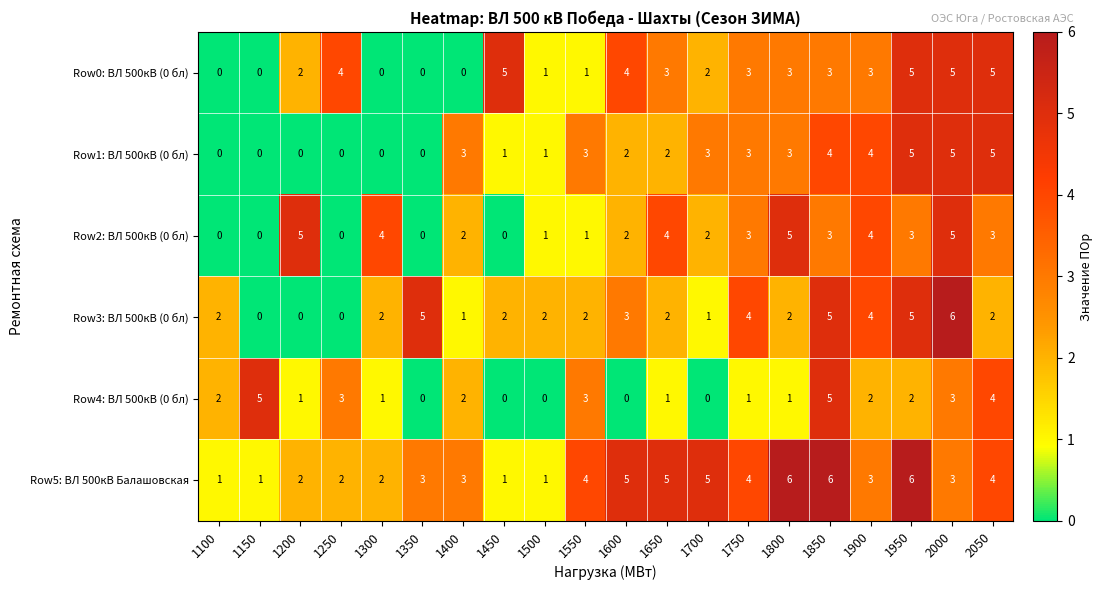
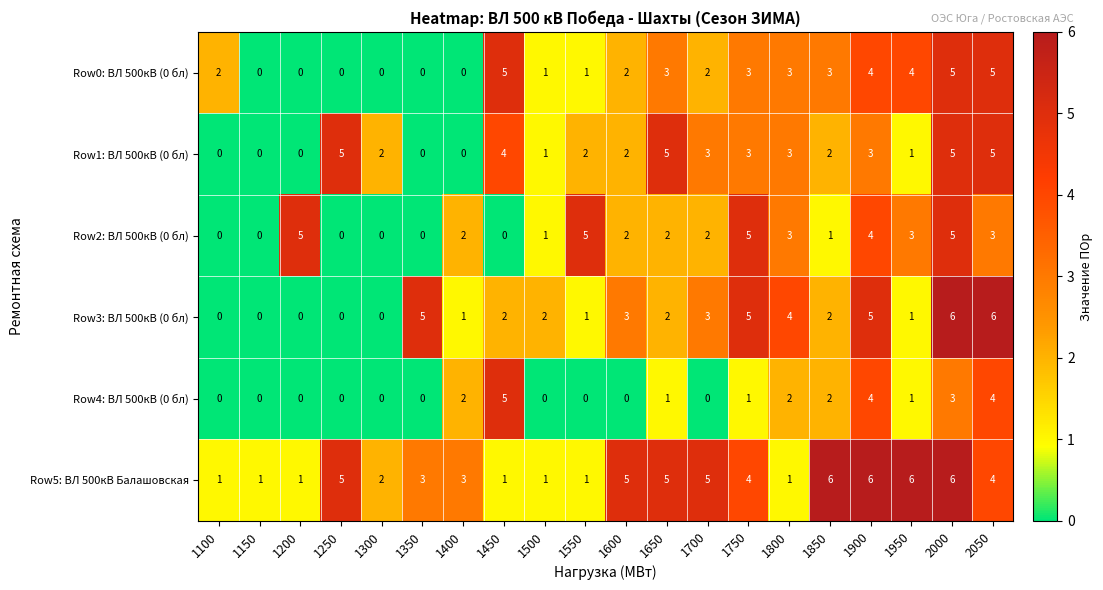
Row0: ВЛ 500кВ (0 бл), 1100: 0 -> 2
Row0: ВЛ 500кВ (0 бл), 1200: 2 -> 0
Row0: ВЛ 500кВ (0 бл), 1250: 4 -> 0
Row0: ВЛ 500кВ (0 бл), 1600: 4 -> 2
Row0: ВЛ 500кВ (0 бл), 1900: 3 -> 4
Row0: ВЛ 500кВ (0 бл), 1950: 5 -> 4
Row1: ВЛ 500кВ (0 бл), 1250: 0 -> 5
Row1: ВЛ 500кВ (0 бл), 1300: 0 -> 2
Row1: ВЛ 500кВ (0 бл), 1400: 3 -> 0
Row1: ВЛ 500кВ (0 бл), 1450: 1 -> 4
Row1: ВЛ 500кВ (0 бл), 1550: 3 -> 2
Row1: ВЛ 500кВ (0 бл), 1650: 2 -> 5
Row1: ВЛ 500кВ (0 бл), 1850: 4 -> 2
Row1: ВЛ 500кВ (0 бл), 1900: 4 -> 3
Row1: ВЛ 500кВ (0 бл), 1950: 5 -> 1
Row2: ВЛ 500кВ (0 бл), 1300: 4 -> 0
Row2: ВЛ 500кВ (0 бл), 1550: 1 -> 5
Row2: ВЛ 500кВ (0 бл), 1650: 4 -> 2
Row2: ВЛ 500кВ (0 бл), 1750: 3 -> 5
Row2: ВЛ 500кВ (0 бл), 1800: 5 -> 3
Row2: ВЛ 500кВ (0 бл), 1850: 3 -> 1
Row3: ВЛ 500кВ (0 бл), 1100: 2 -> 0
Row3: ВЛ 500кВ (0 бл), 1300: 2 -> 0
Row3: ВЛ 500кВ (0 бл), 1550: 2 -> 1
Row3: ВЛ 500кВ (0 бл), 1700: 1 -> 3
Row3: ВЛ 500кВ (0 бл), 1750: 4 -> 5
Row3: ВЛ 500кВ (0 бл), 1800: 2 -> 4
Row3: ВЛ 500кВ (0 бл), 1850: 5 -> 2
Row3: ВЛ 500кВ (0 бл), 1900: 4 -> 5
Row3: ВЛ 500кВ (0 бл), 1950: 5 -> 1
Row3: ВЛ 500кВ (0 бл), 2050: 2 -> 6
Row4: ВЛ 500кВ (0 бл), 1100: 2 -> 0
Row4: ВЛ 500кВ (0 бл), 1150: 5 -> 0
Row4: ВЛ 500кВ (0 бл), 1200: 1 -> 0
Row4: ВЛ 500кВ (0 бл), 1250: 3 -> 0
Row4: ВЛ 500кВ (0 бл), 1300: 1 -> 0
Row4: ВЛ 500кВ (0 бл), 1450: 0 -> 5
Row4: ВЛ 500кВ (0 бл), 1550: 3 -> 0
Row4: ВЛ 500кВ (0 бл), 1800: 1 -> 2
Row4: ВЛ 500кВ (0 бл), 1850: 5 -> 2
Row4: ВЛ 500кВ (0 бл), 1900: 2 -> 4
Row4: ВЛ 500кВ (0 бл), 1950: 2 -> 1
Row5: ВЛ 500кВ Балашовская, 1200: 2 -> 1
Row5: ВЛ 500кВ Балашовская, 1250: 2 -> 5
Row5: ВЛ 500кВ Балашовская, 1550: 4 -> 1
Row5: ВЛ 500кВ Балашовская, 1800: 6 -> 1
Row5: ВЛ 500кВ Балашовская, 1900: 3 -> 6
Row5: ВЛ 500кВ Балашовская, 2000: 3 -> 6
